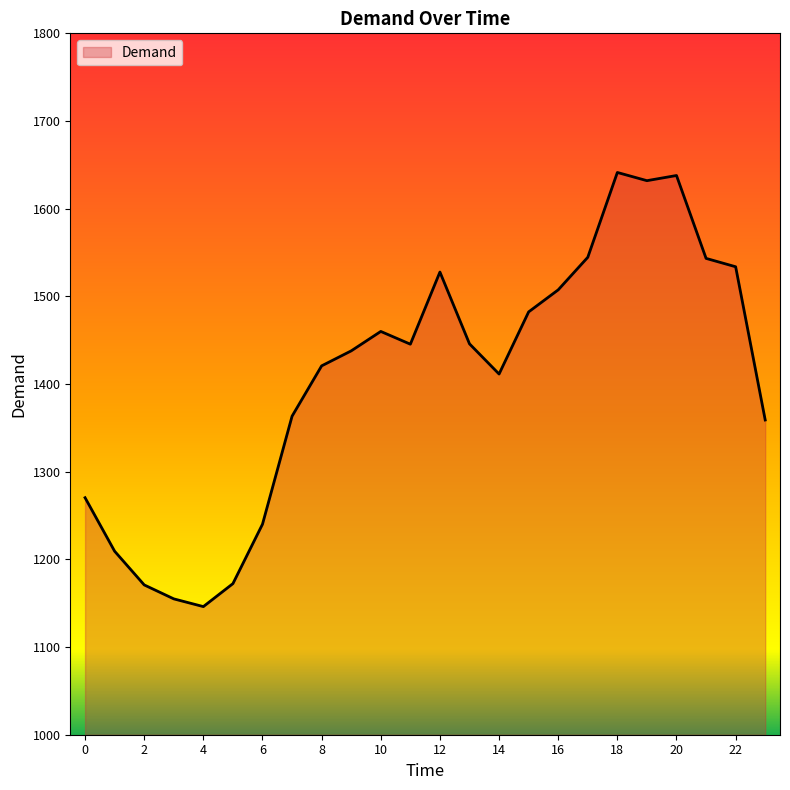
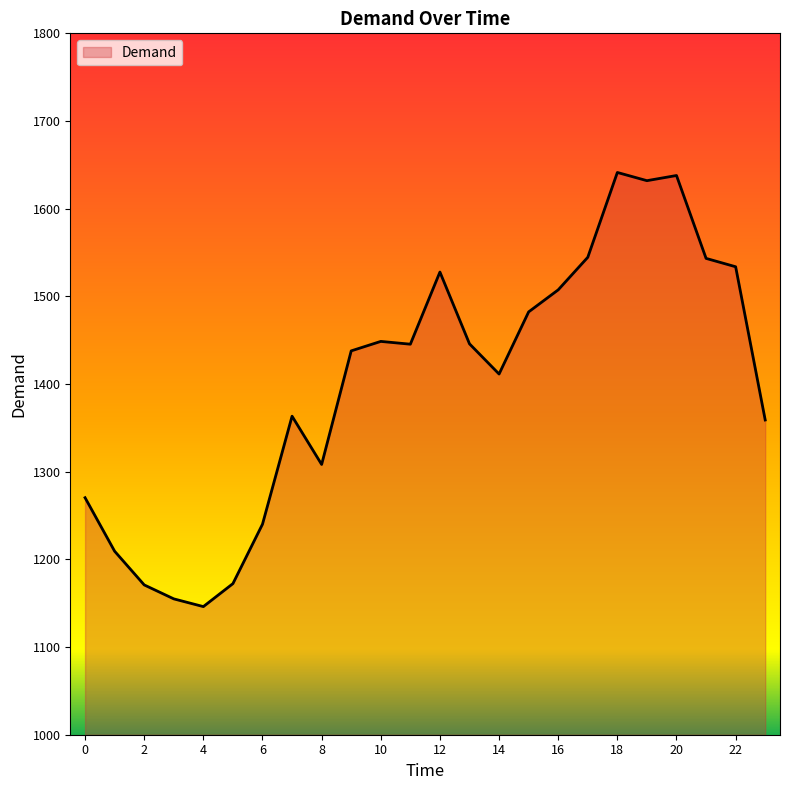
8: 1420 -> 1310
10: 1460 -> 1450
